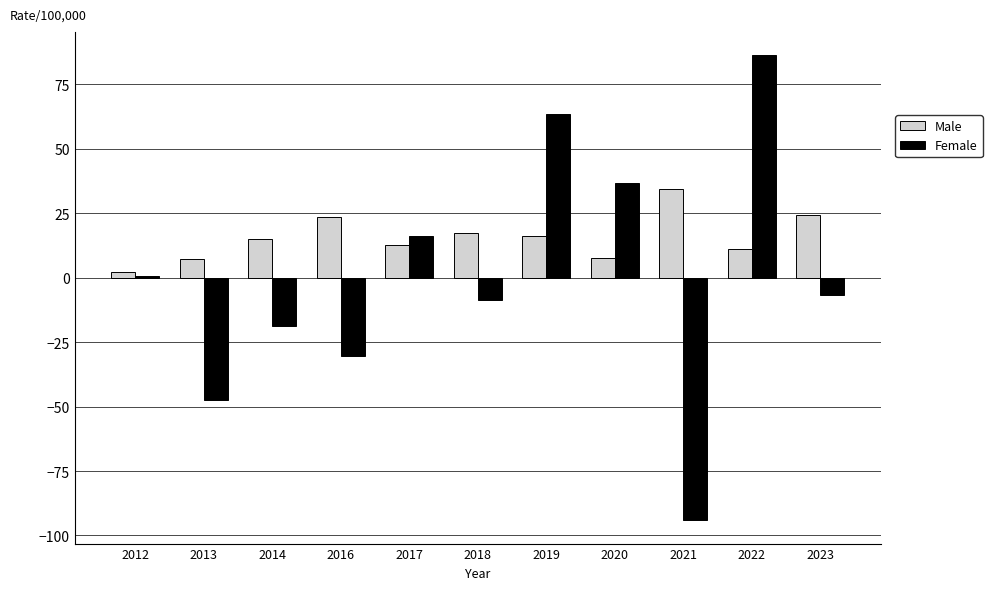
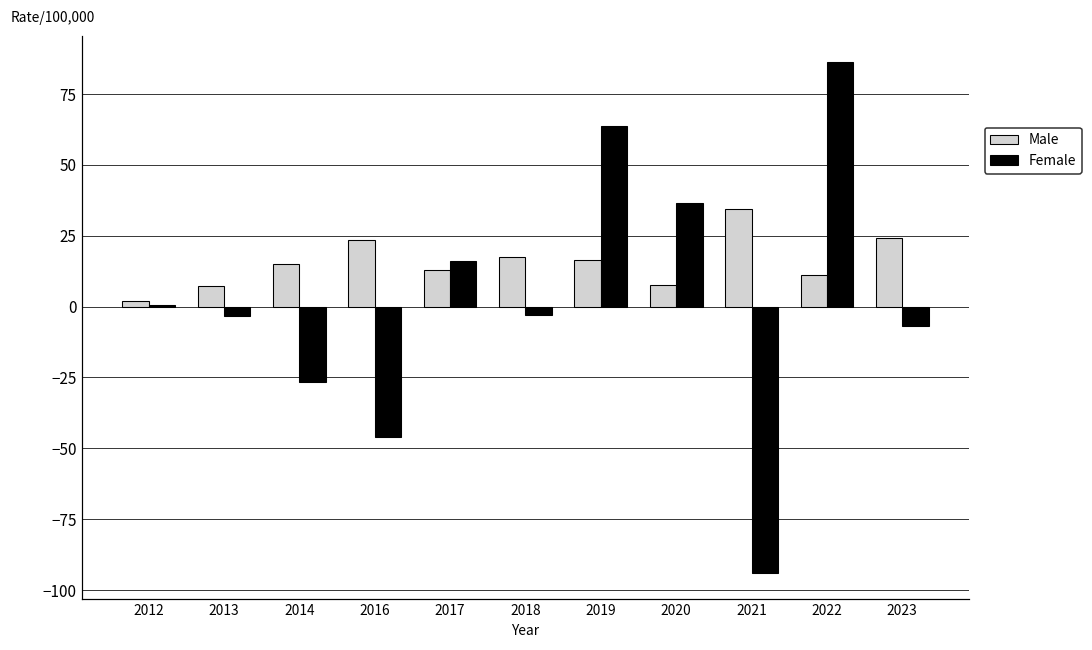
Female, 2013: -47 -> -3
Female, 2014: -19 -> -27
Female, 2016: -30 -> -46
Female, 2018: -9 -> -3
